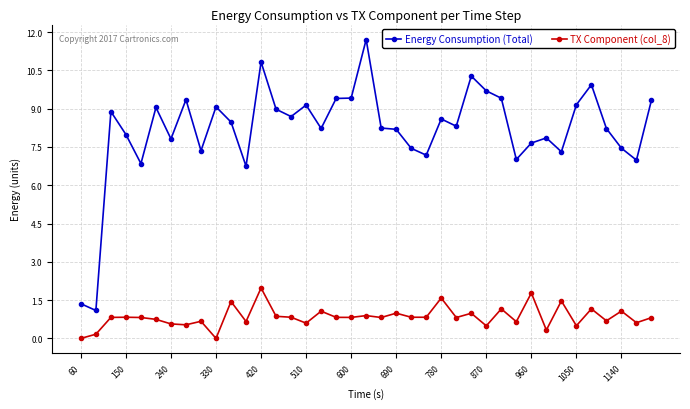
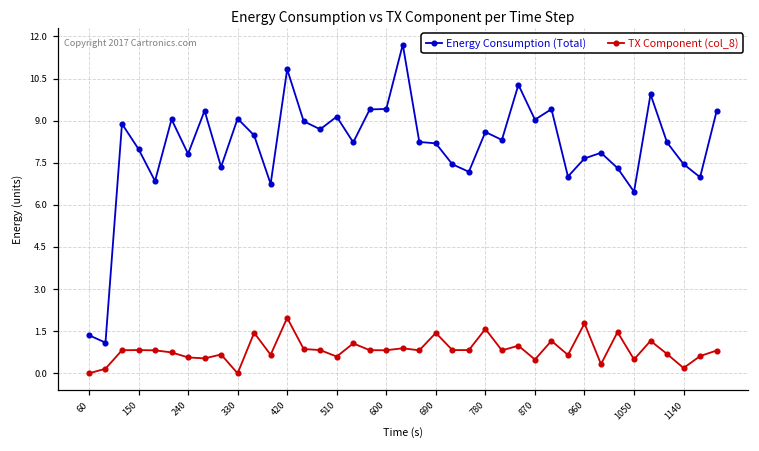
TX Component (col_8), 690: 1.0 -> 1.4
Energy Consumption (Total), 870: 9.7 -> 9.0
Energy Consumption (Total), 1050: 9.2 -> 6.5
TX Component (col_8), 1140: 1.1 -> 0.2
